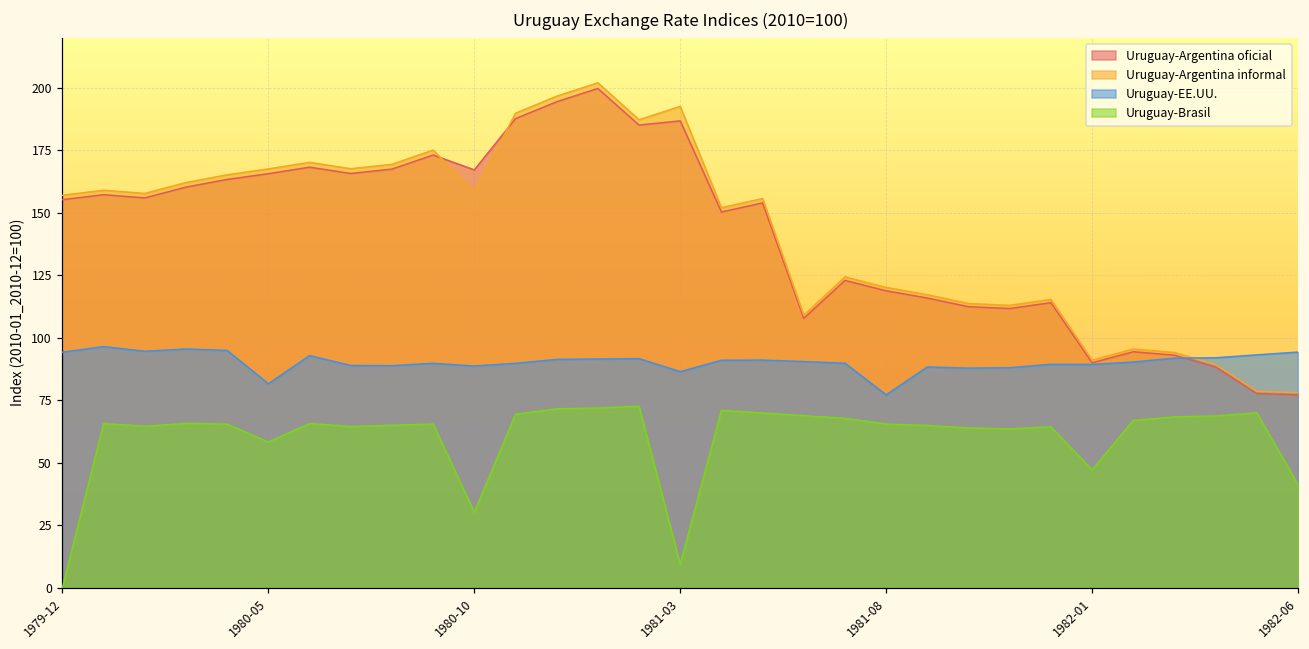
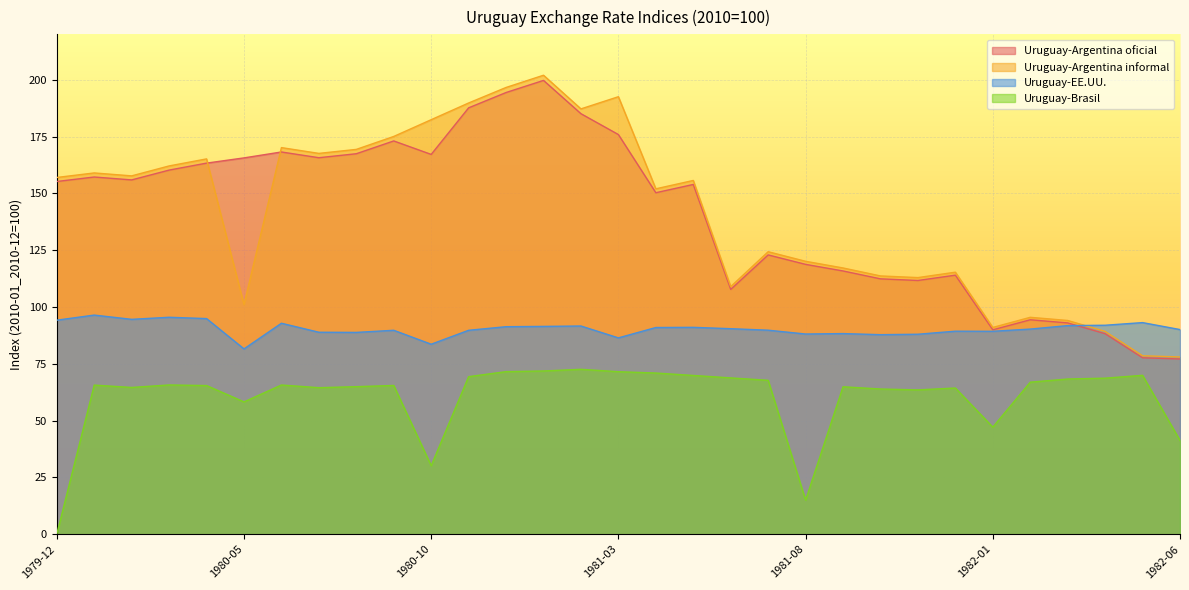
Uruguay-Argentina informal, 1980-05: 168 -> 101
Uruguay-Argentina informal, 1980-10: 158 -> 182
Uruguay-EE.UU., 1980-10: 89 -> 84
Uruguay-Argentina oficial, 1981-03: 187 -> 176
Uruguay-Brasil, 1981-03: 9 -> 72
Uruguay-EE.UU., 1981-08: 77 -> 88
Uruguay-Brasil, 1981-08: 65 -> 15
Uruguay-EE.UU., 1982-06: 94 -> 90
